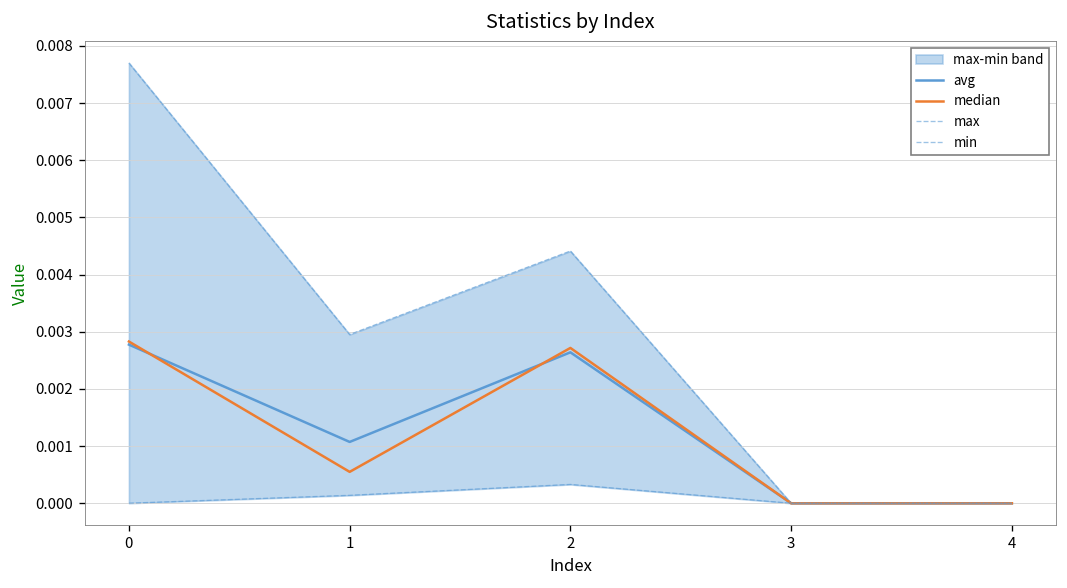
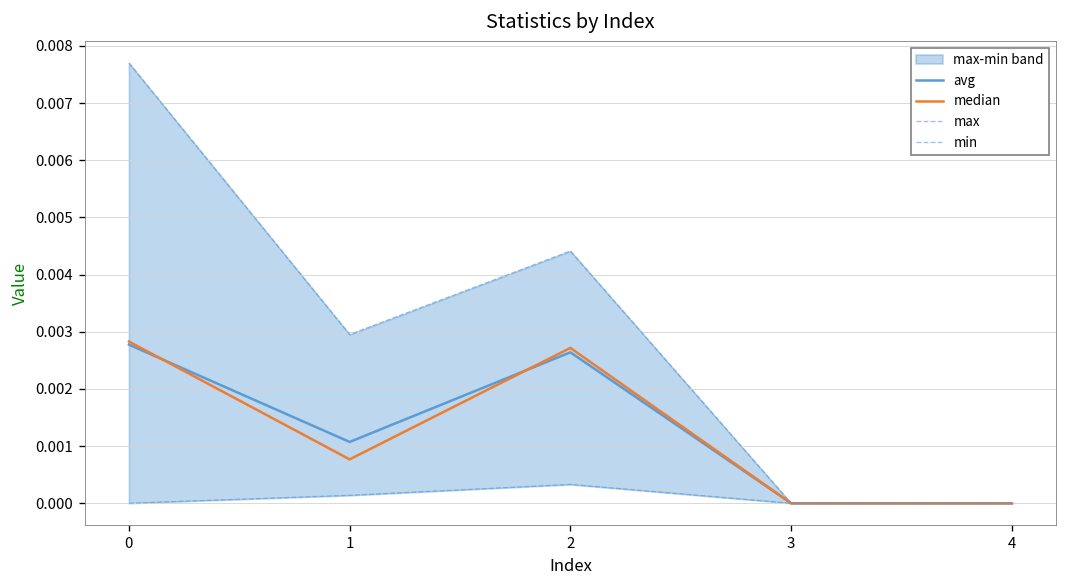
median, 1: 0.0005 -> 0.0008
